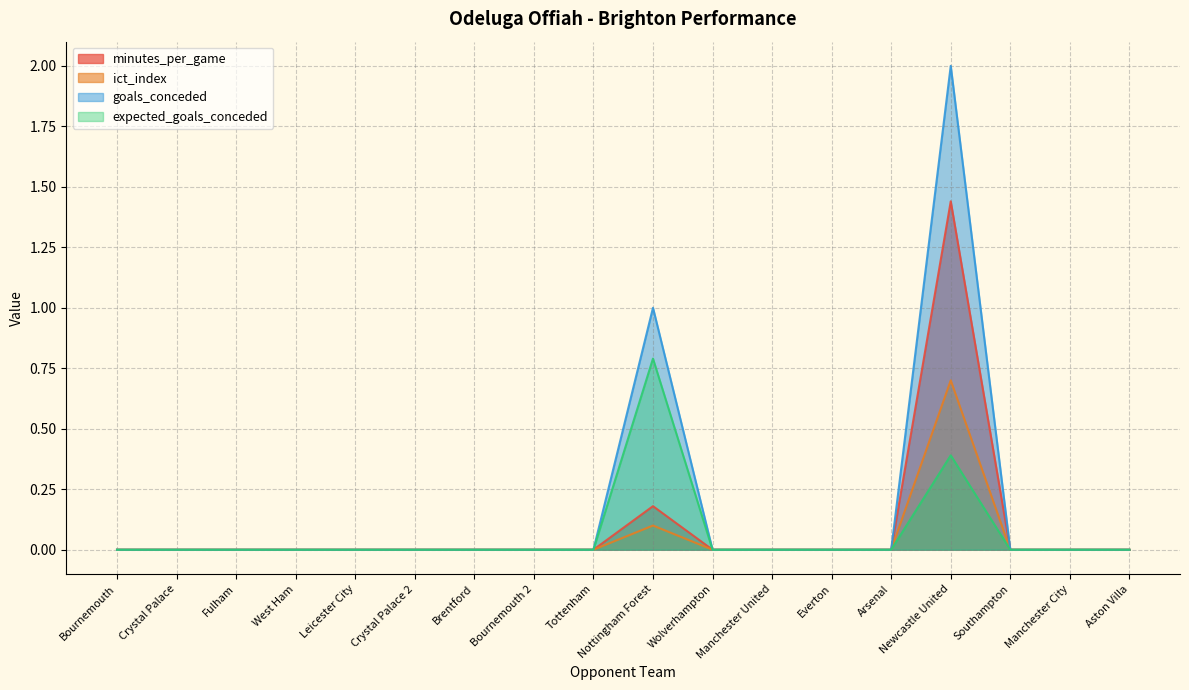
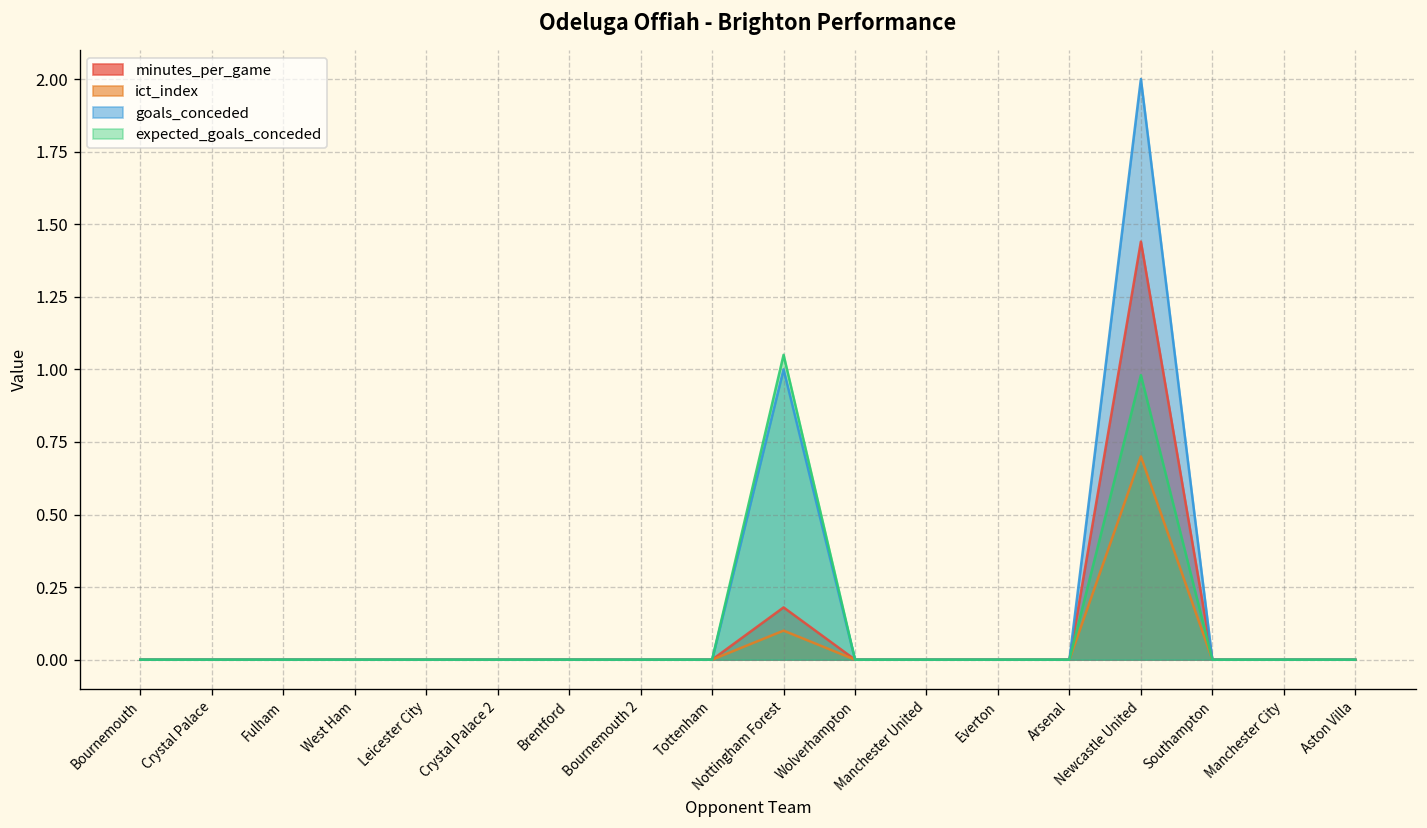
expected_goals_conceded, Nottingham Forest: 0.79 -> 1.05
expected_goals_conceded, Newcastle United: 0.39 -> 0.98
